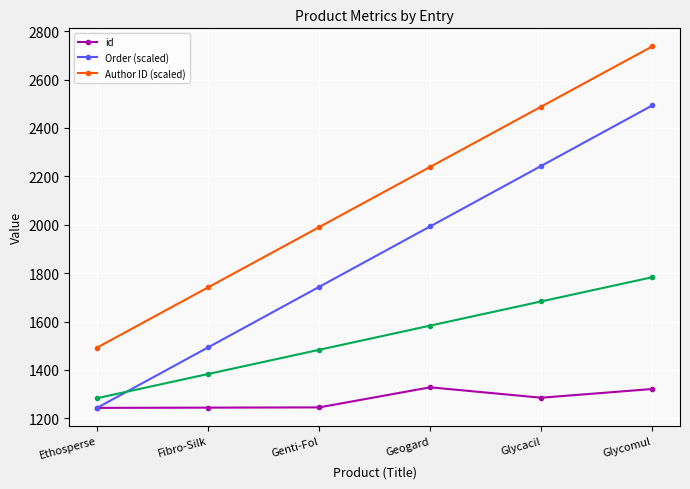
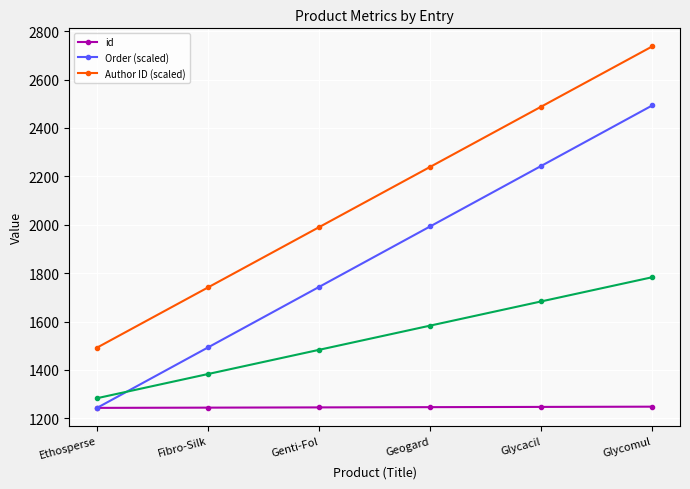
id, Geogard: 1330 -> 1250
id, Glycacil: 1290 -> 1250
id, Glycomul: 1320 -> 1250
